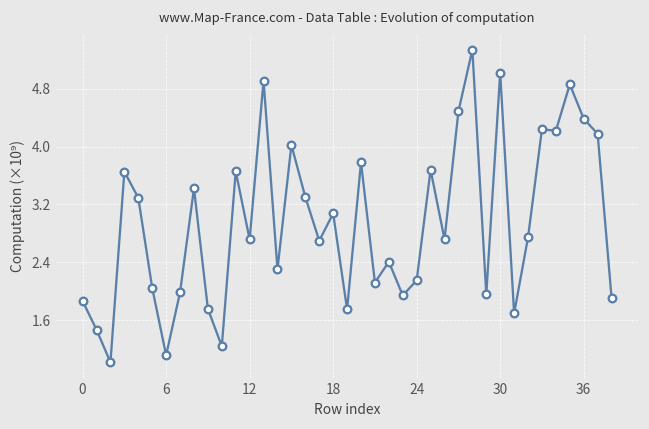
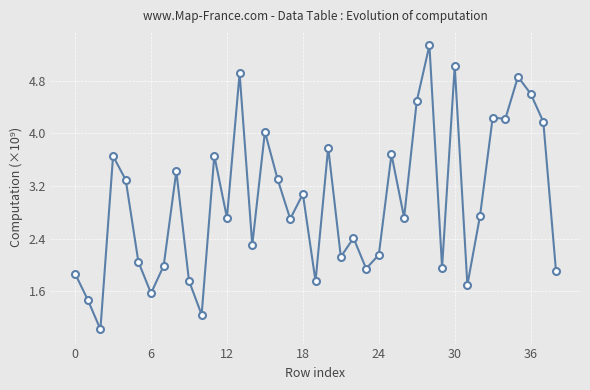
6: 1.1 -> 1.6
36: 4.4 -> 4.6
